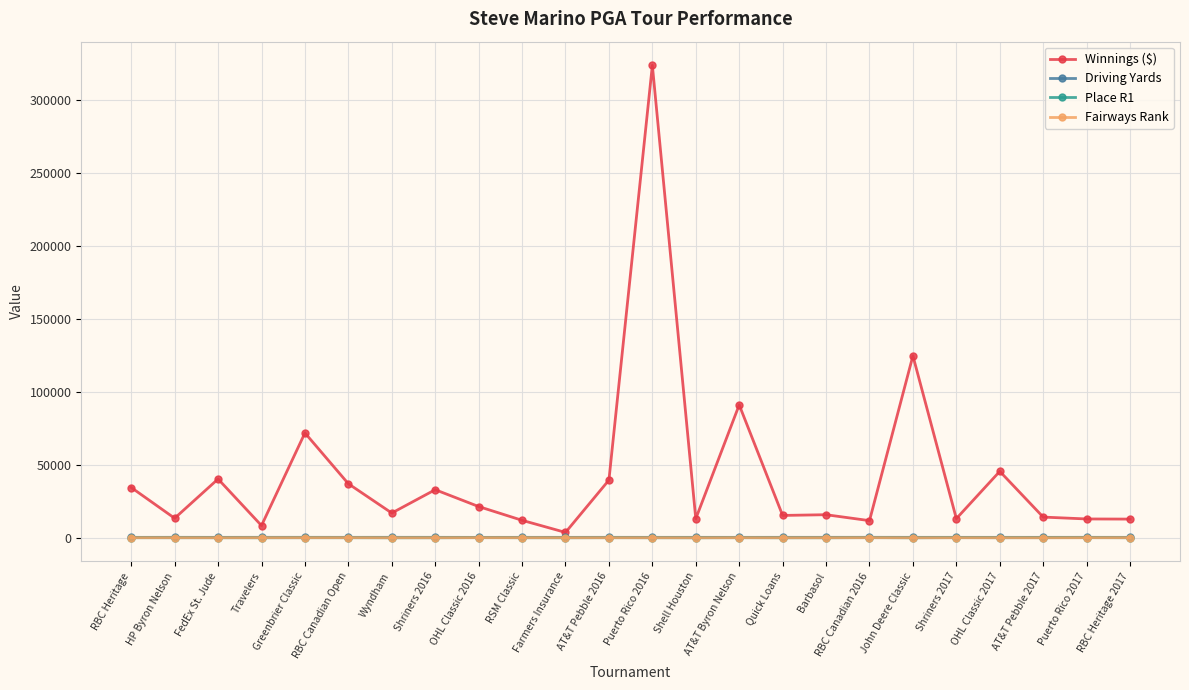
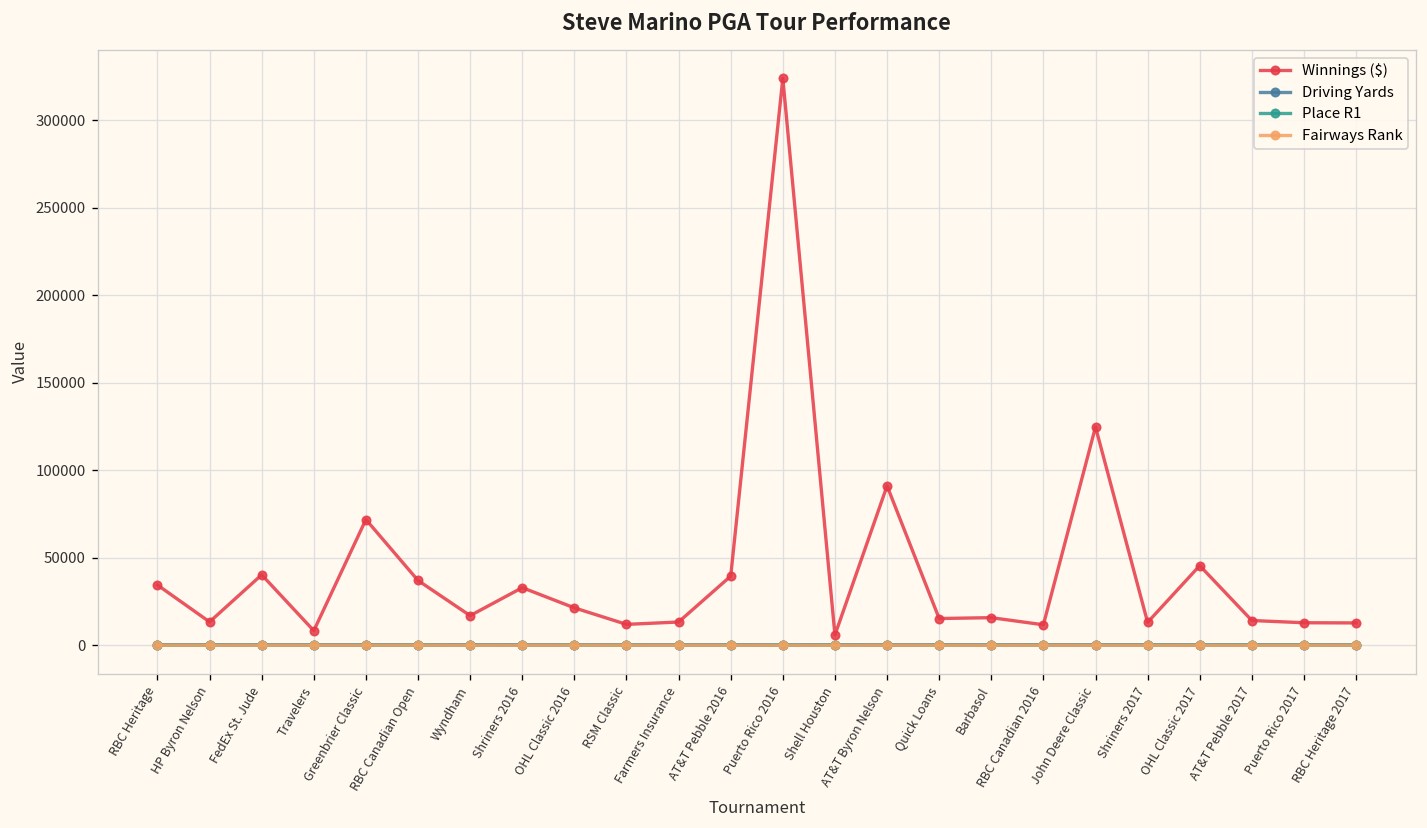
Winnings ($), Farmers Insurance: 4000 -> 13000
Winnings ($), Shell Houston: 13000 -> 6000
